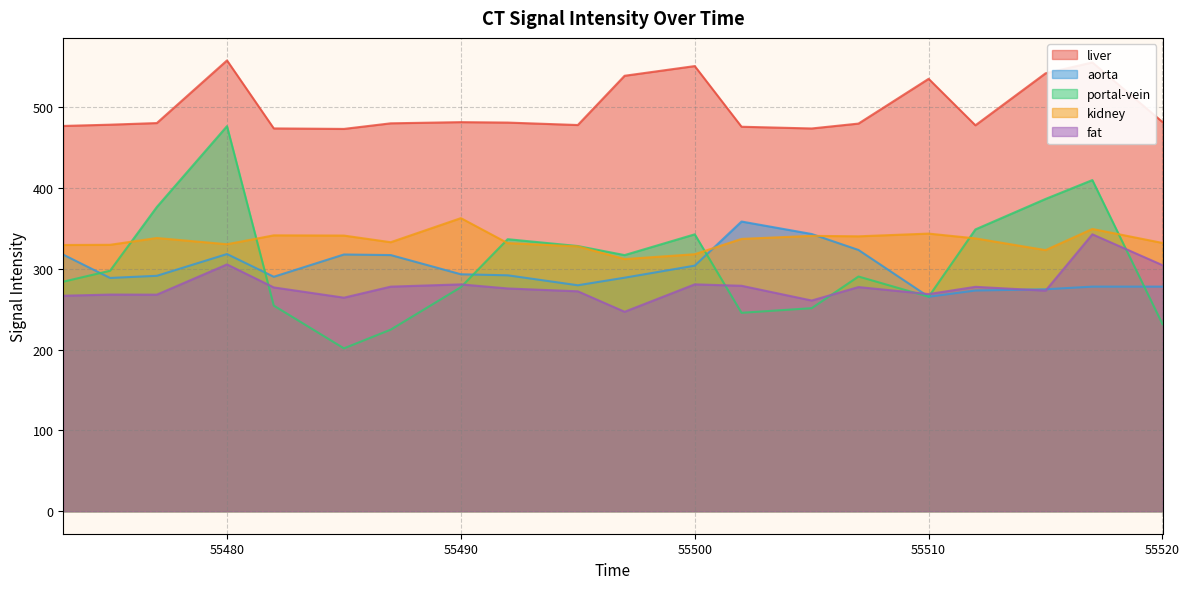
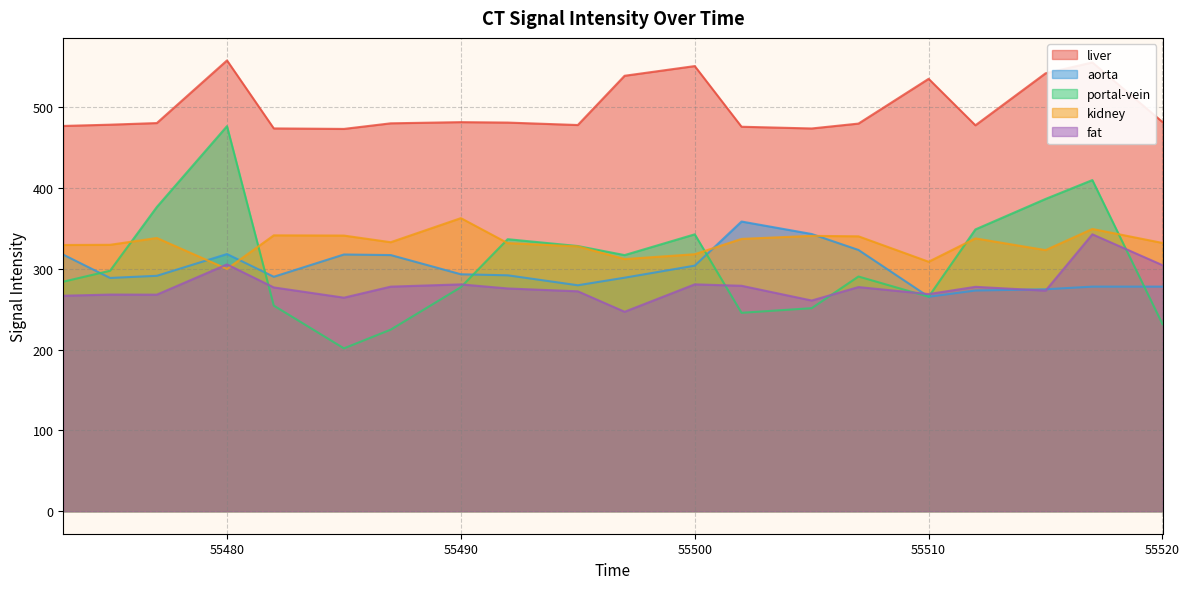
kidney, 55480: 330 -> 300
kidney, 55510: 340 -> 310
